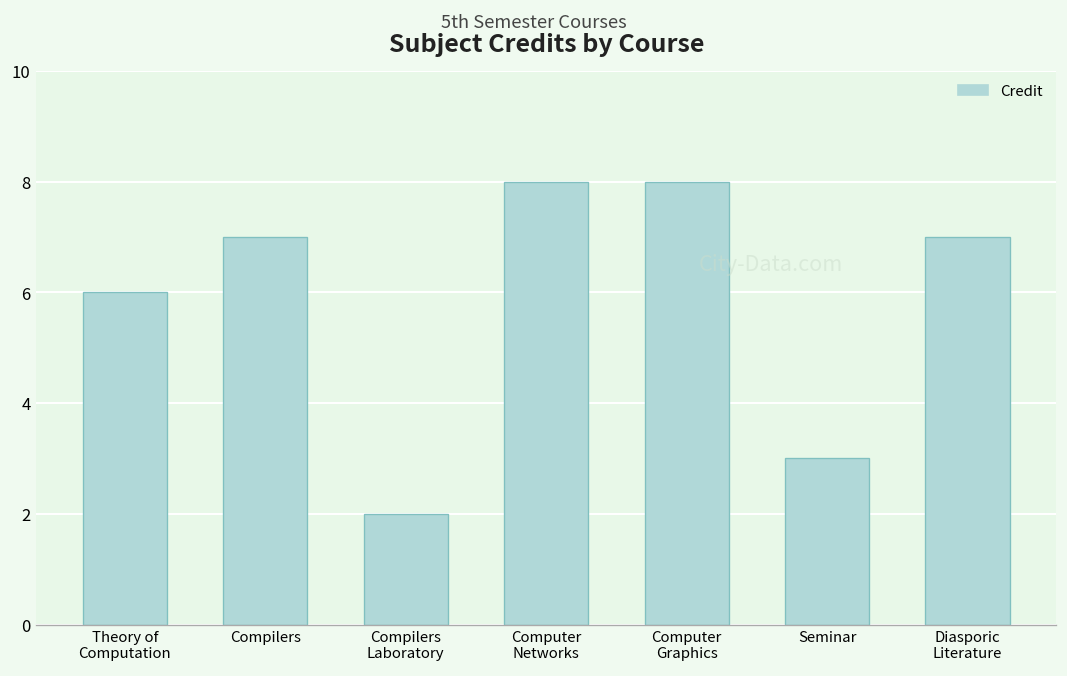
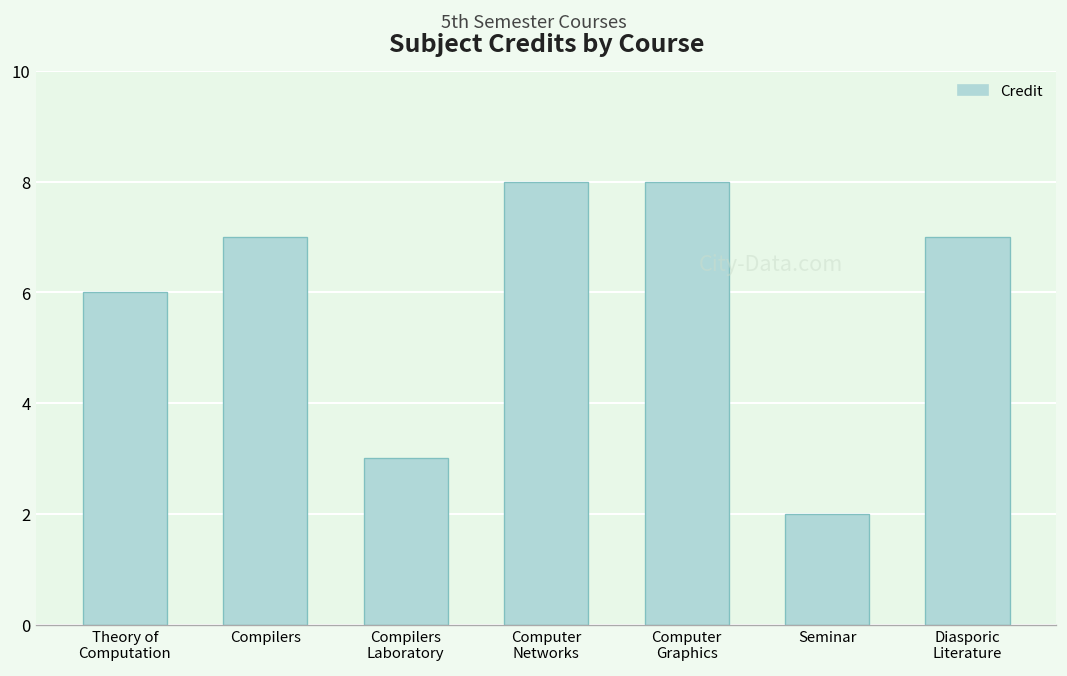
Compilers Laboratory: 2 -> 3
Seminar: 3 -> 2
